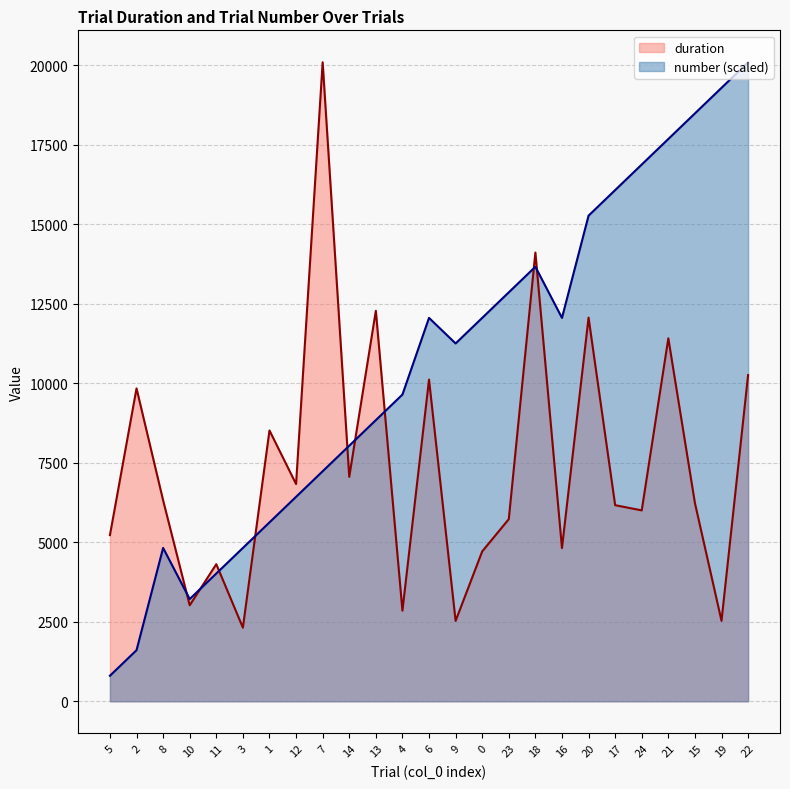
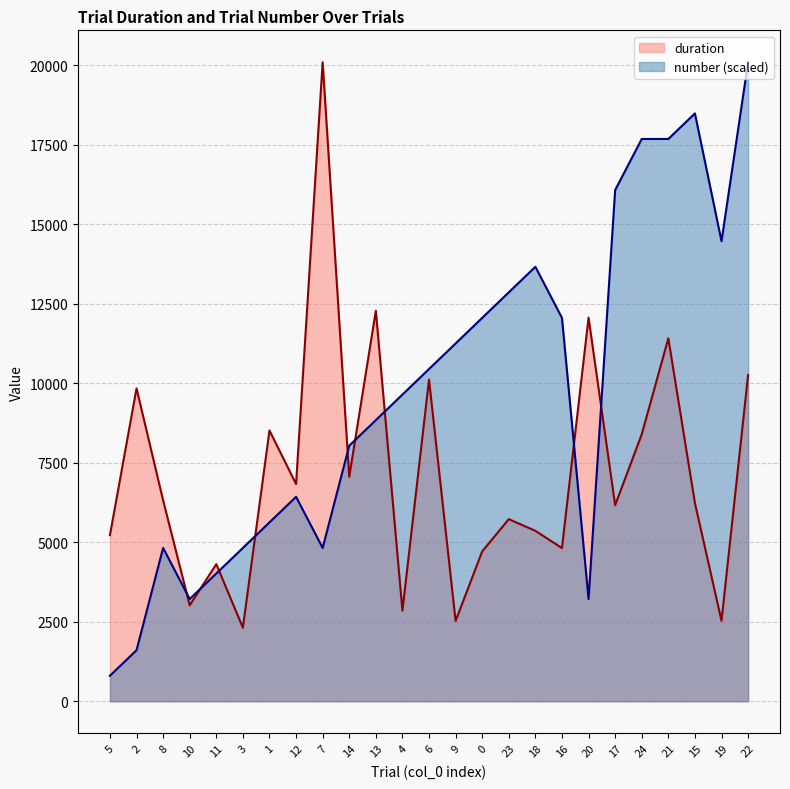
number (scaled), 7: 7200 -> 4800
number (scaled), 6: 12100 -> 10500
duration, 18: 14100 -> 5400
number (scaled), 20: 15300 -> 3200
duration, 24: 6000 -> 8400
number (scaled), 24: 16900 -> 17700
number (scaled), 19: 19300 -> 14500
